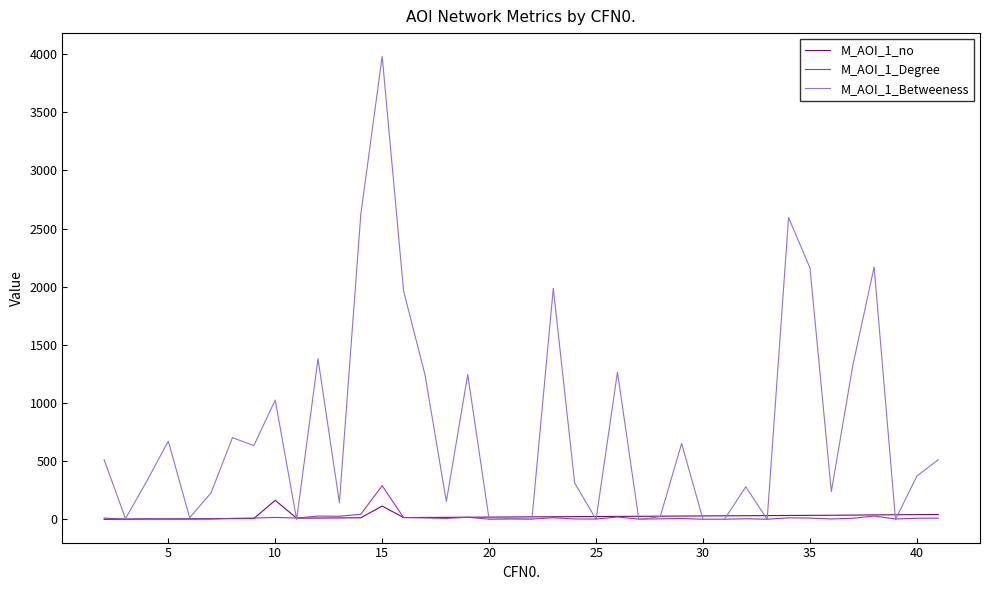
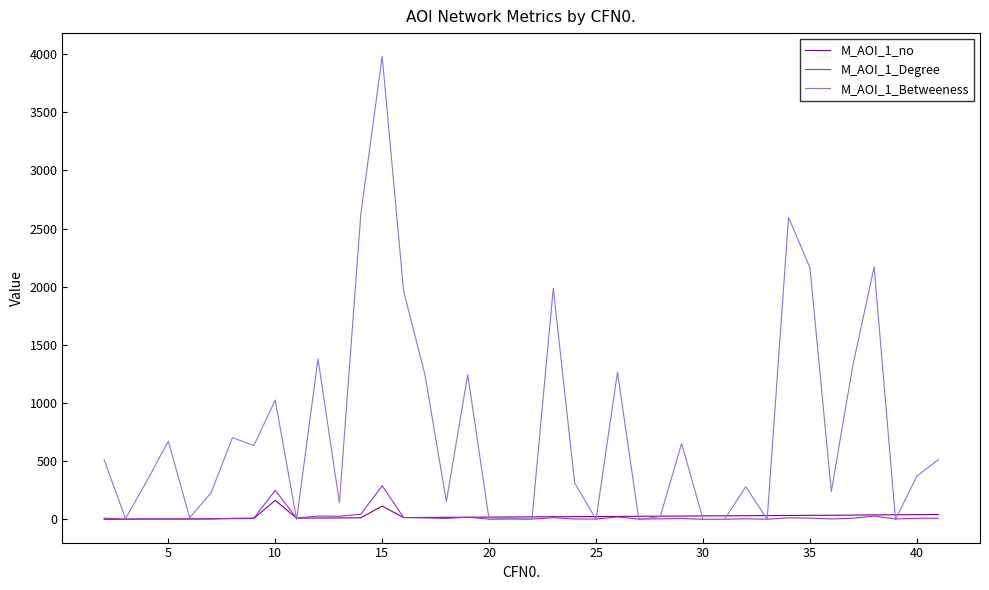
M_AOI_1_Degree, 10: 20 -> 250
